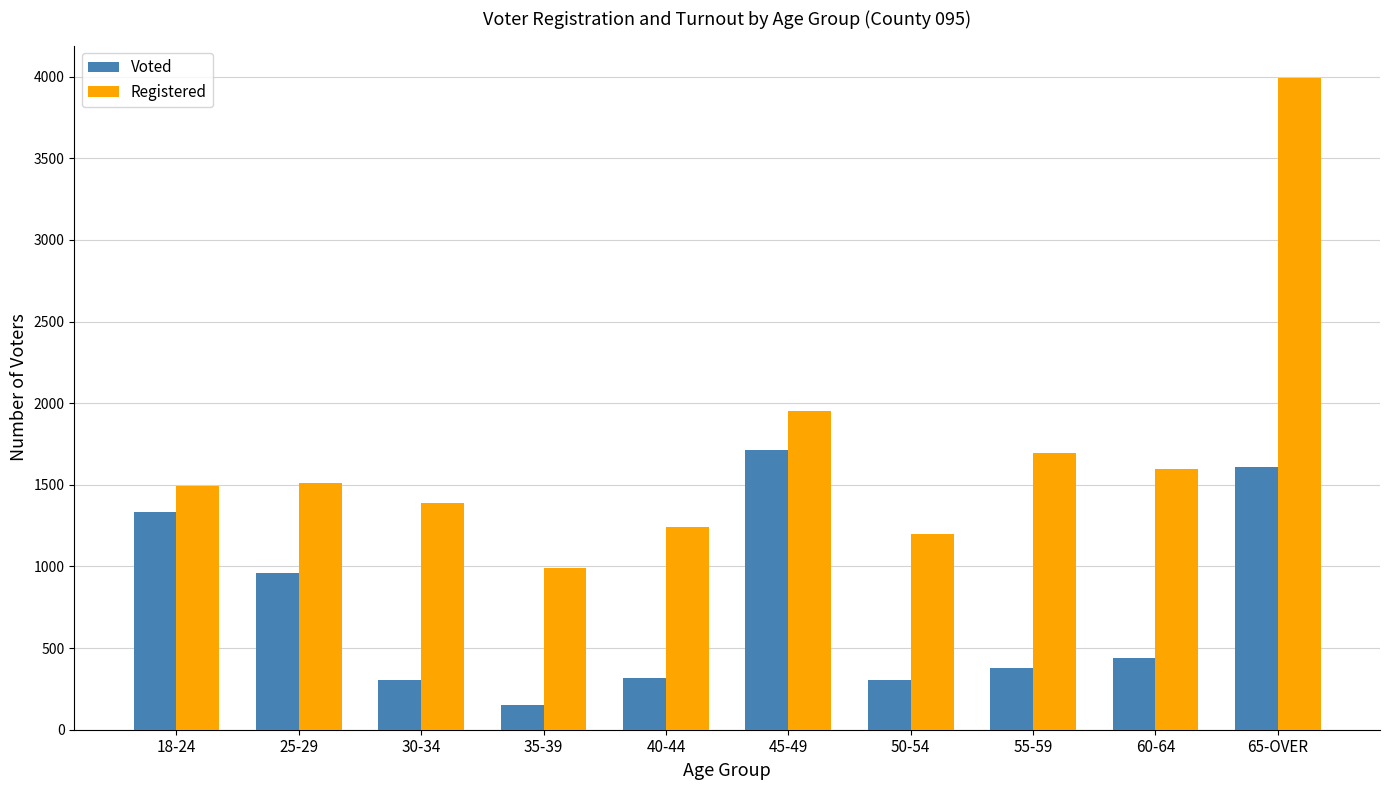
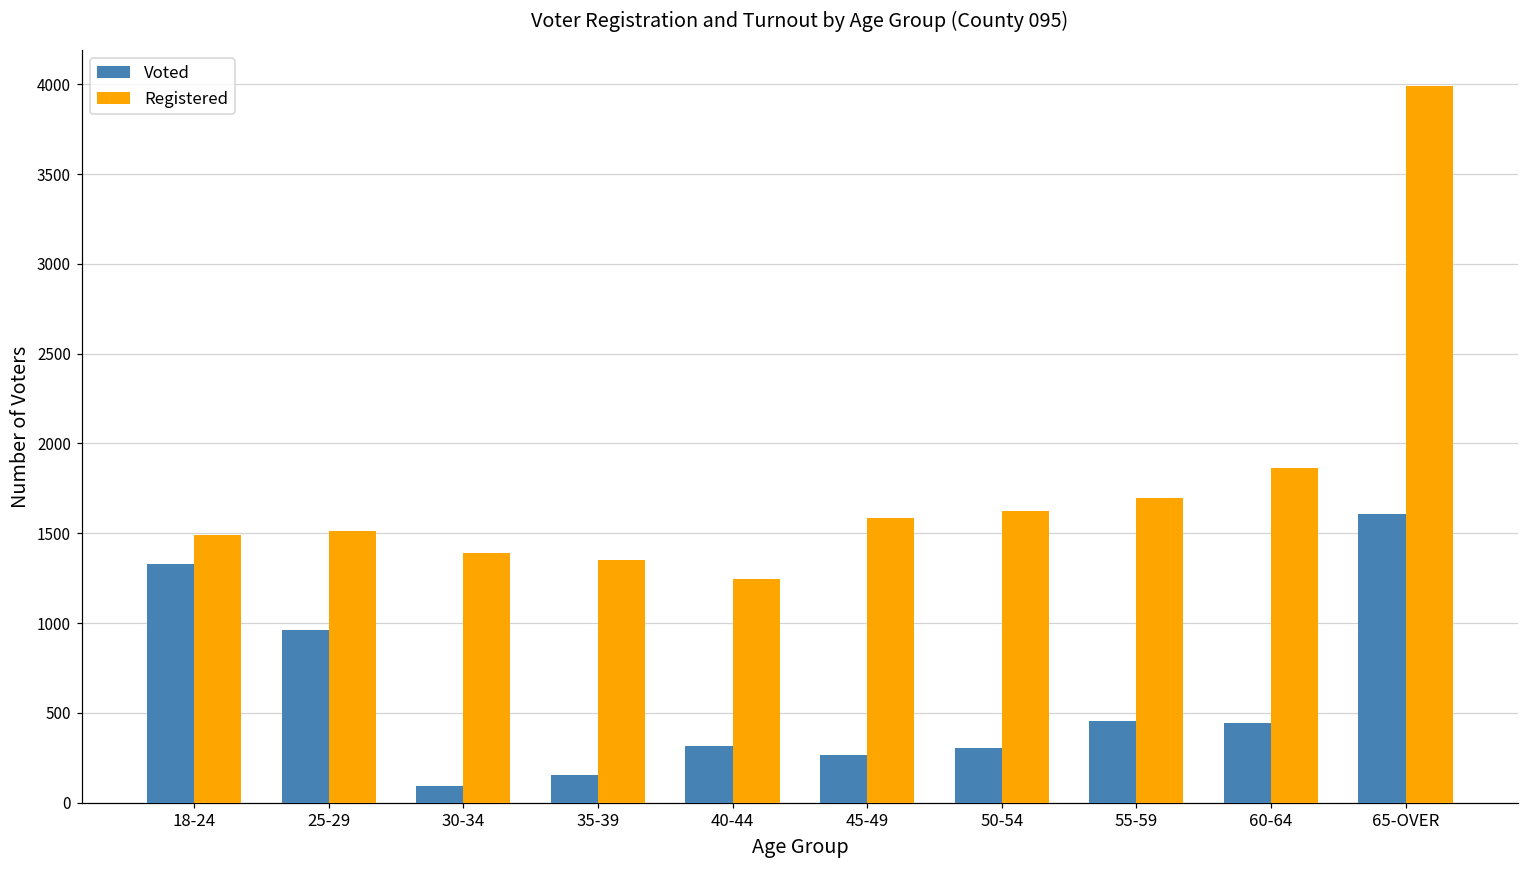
Voted, 30-34: 300 -> 90
Registered, 35-39: 990 -> 1350
Voted, 45-49: 1710 -> 260
Registered, 45-49: 1950 -> 1590
Registered, 50-54: 1200 -> 1620
Voted, 55-59: 380 -> 460
Registered, 60-64: 1600 -> 1860
